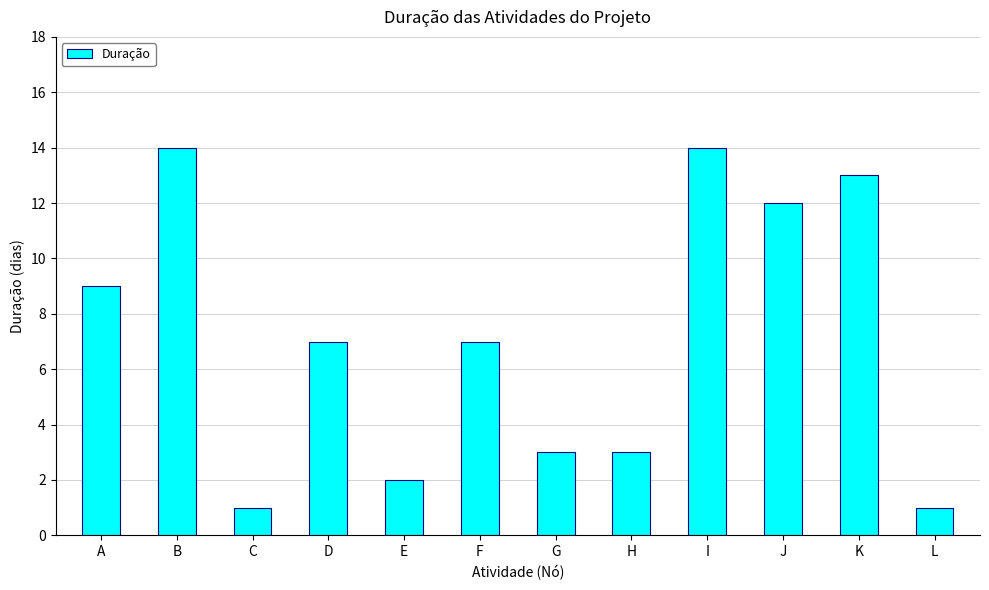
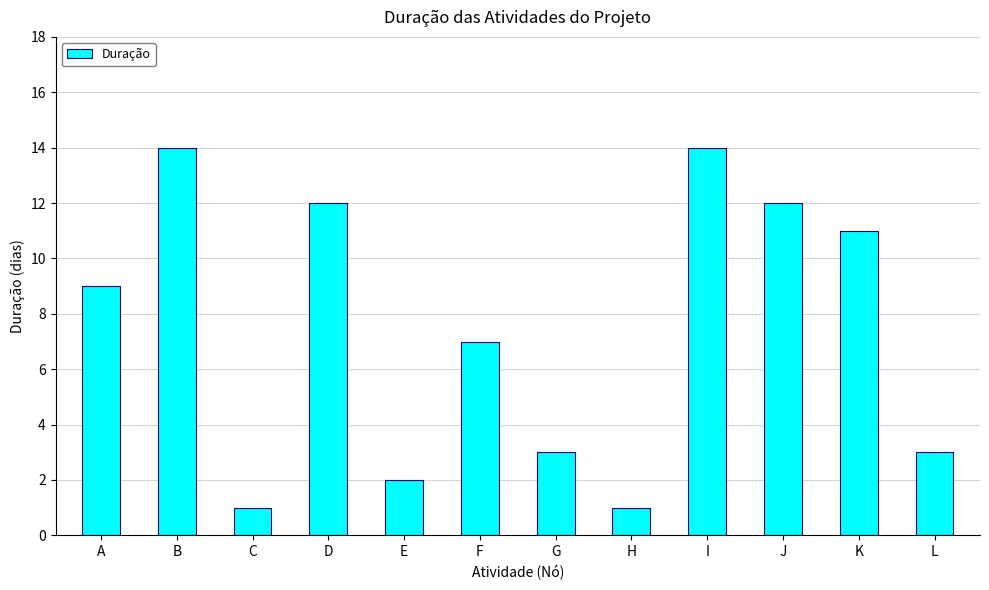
D: 7 -> 12
H: 3 -> 1
K: 13 -> 11
L: 1 -> 3
